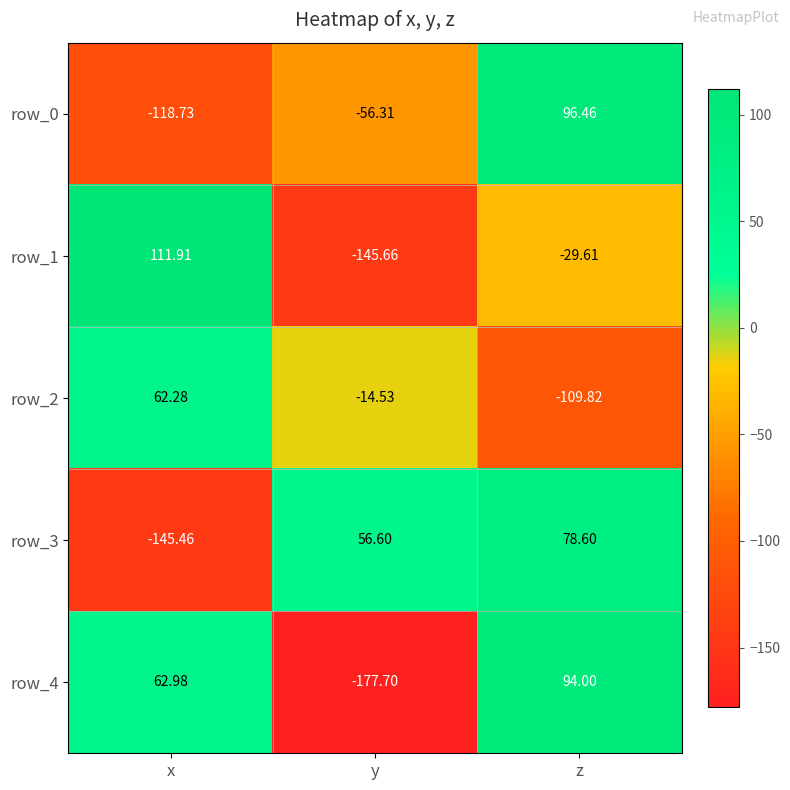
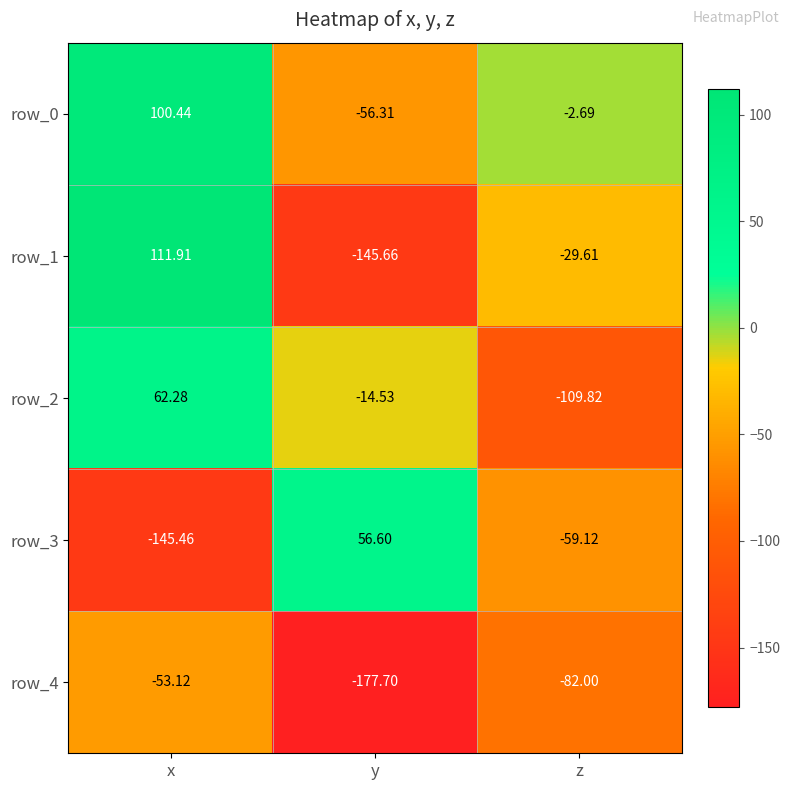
row_0, x: -118.73 -> 100.44
row_0, z: 96.46 -> -2.69
row_3, z: 78.60 -> -59.12
row_4, x: 62.98 -> -53.12
row_4, z: 94.00 -> -82.00
